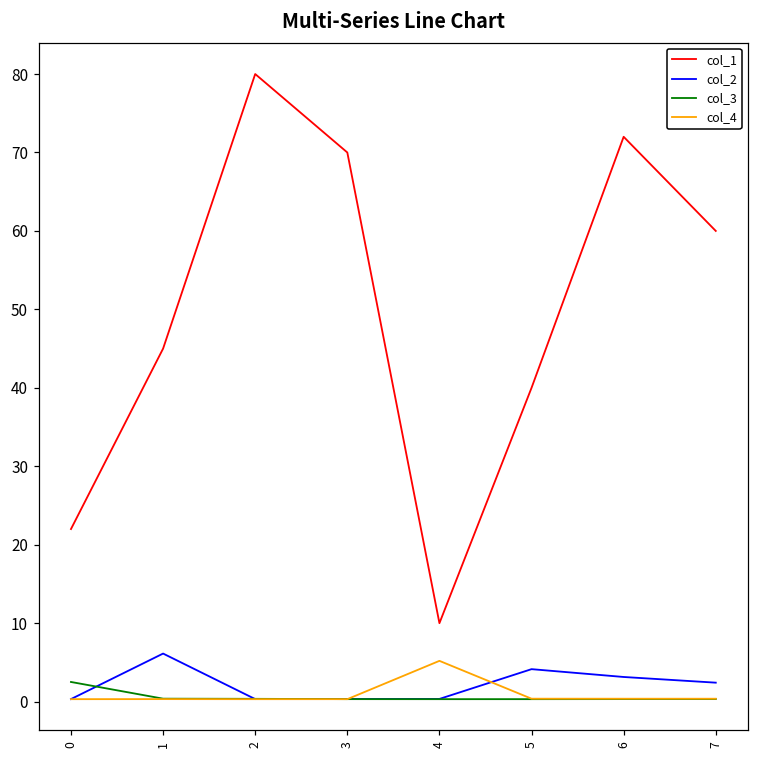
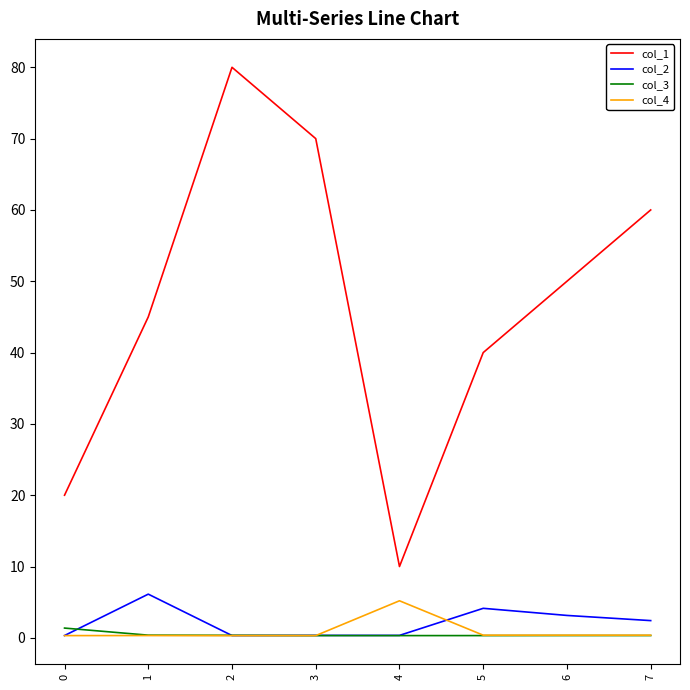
col_1, 0: 22 -> 20
col_3, 0: 3 -> 1
col_1, 6: 72 -> 50
